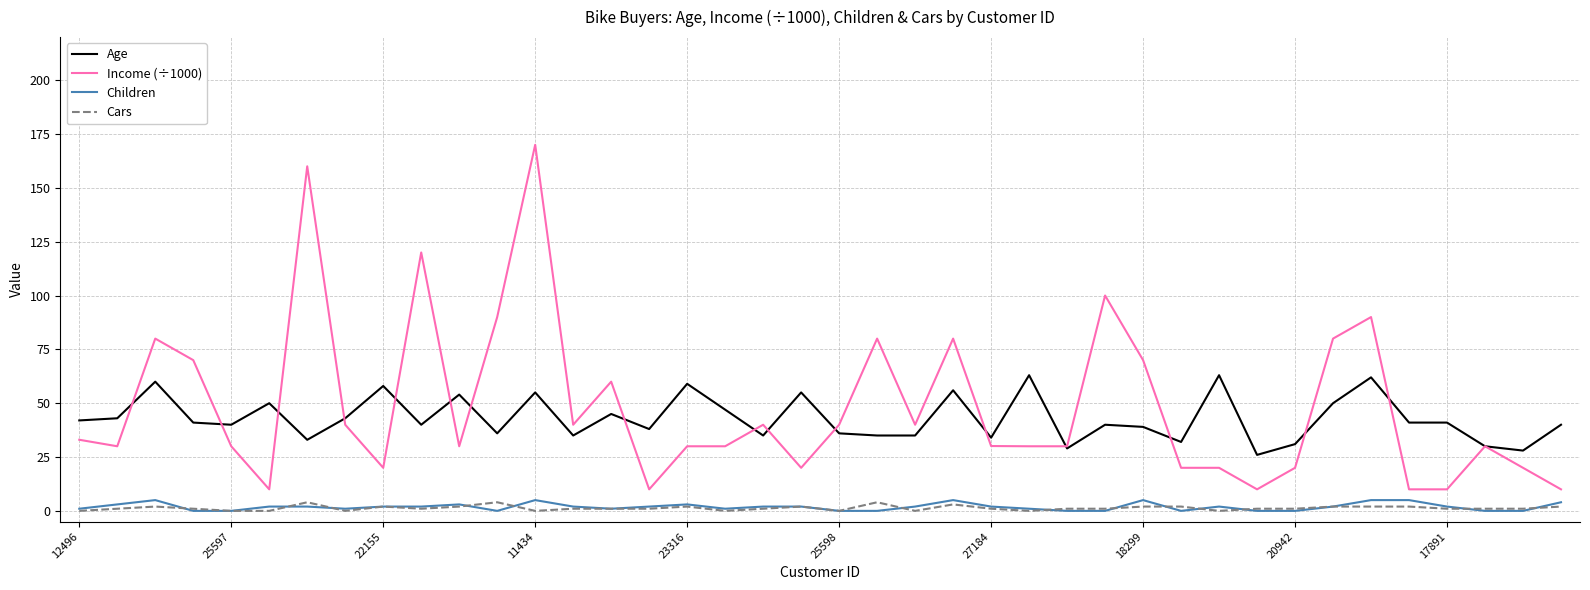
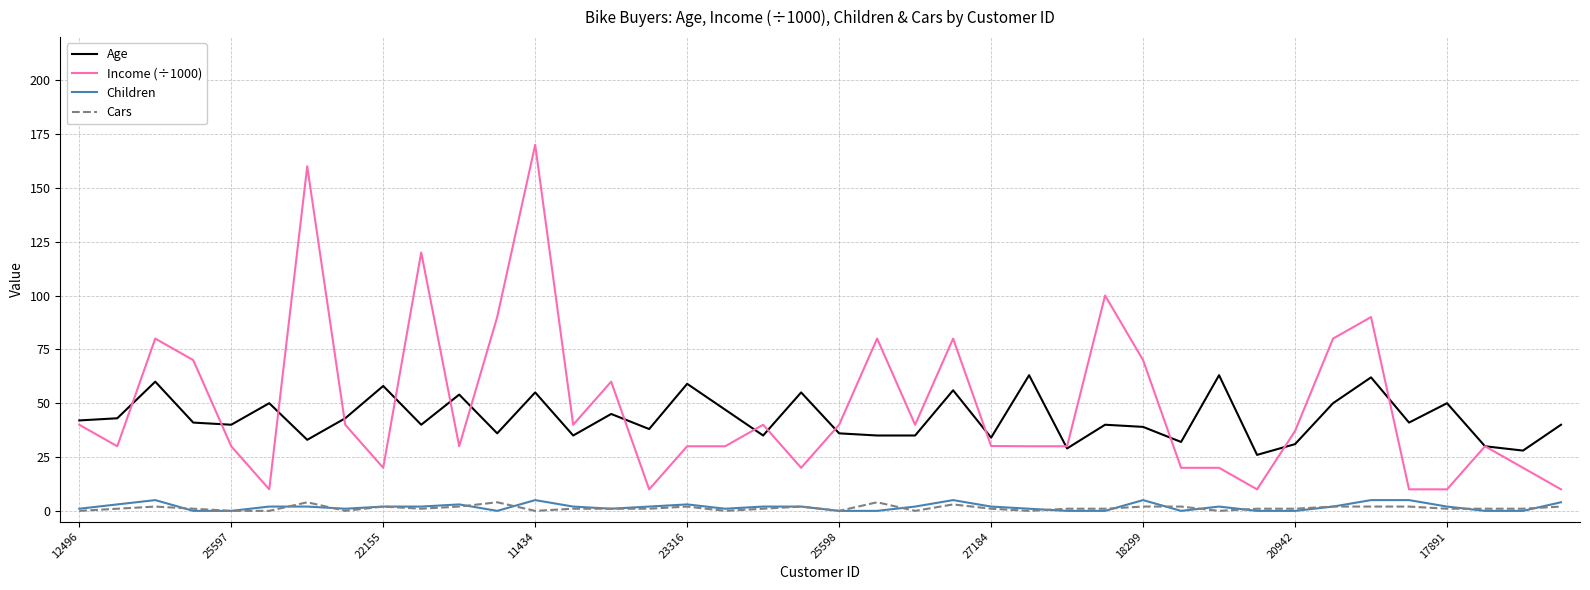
Income (÷1000), 12496: 33 -> 40
Income (÷1000), 20942: 20 -> 37
Age, 17891: 41 -> 50
